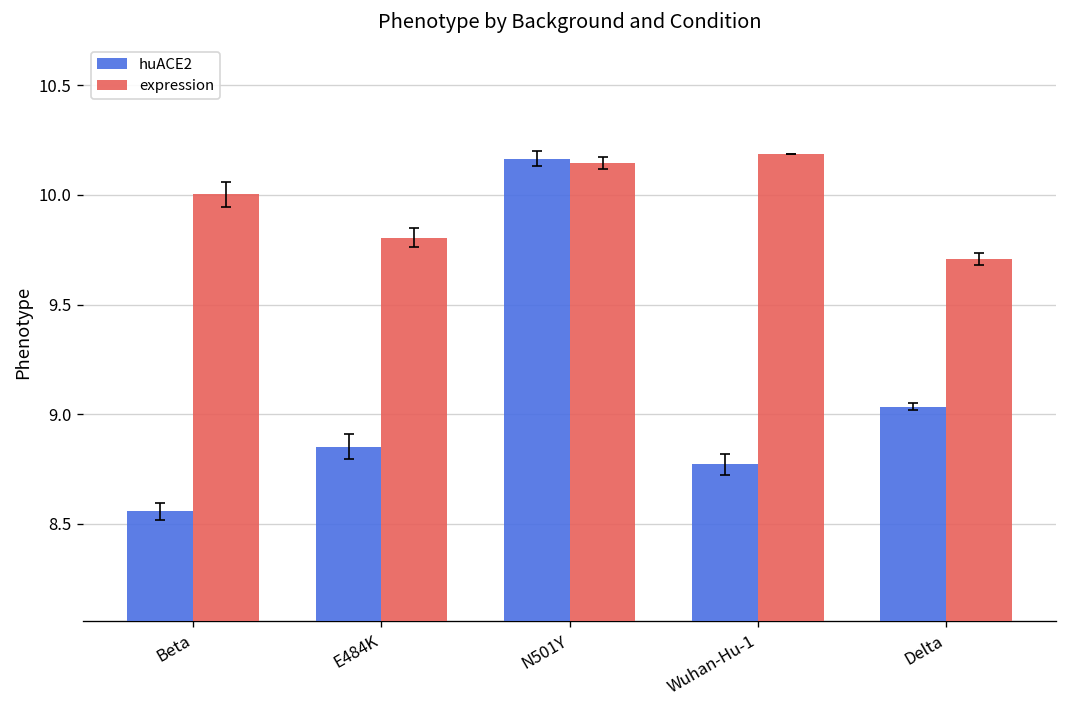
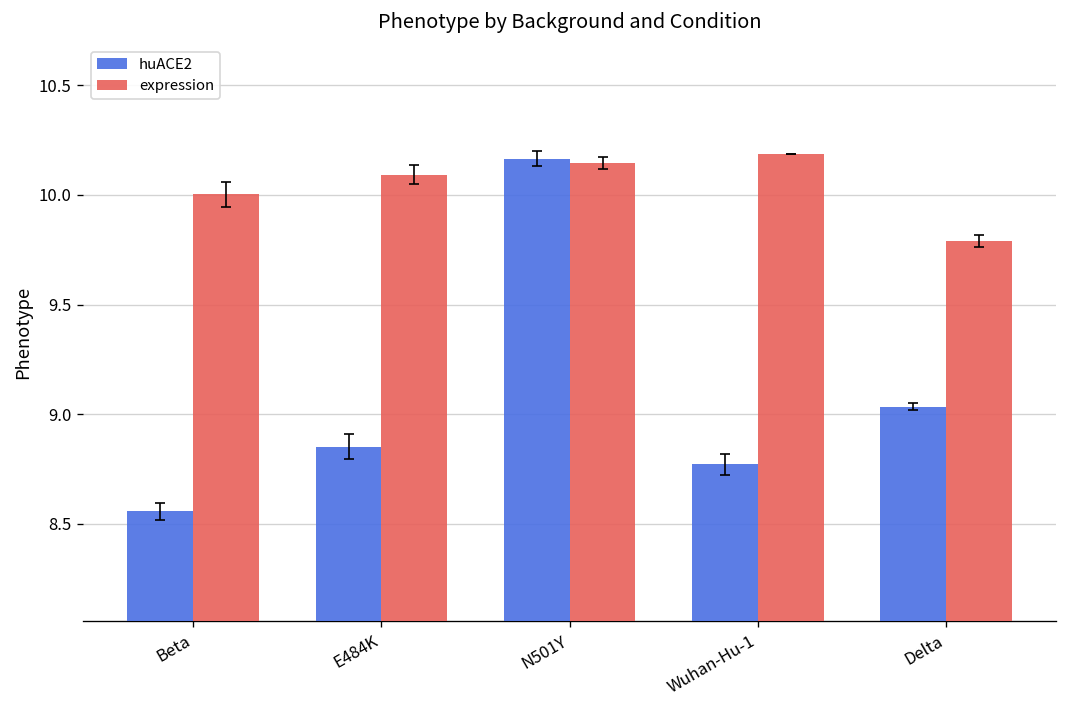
expression, E484K: 9.81 -> 10.09
expression, Delta: 9.71 -> 9.79
